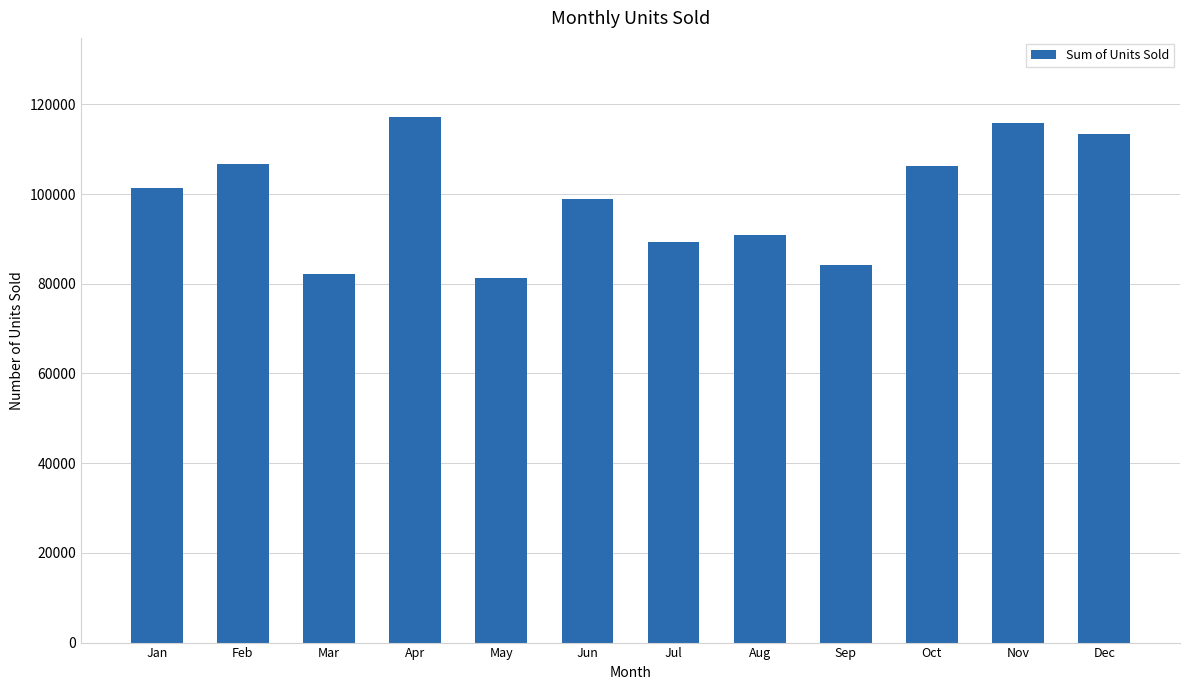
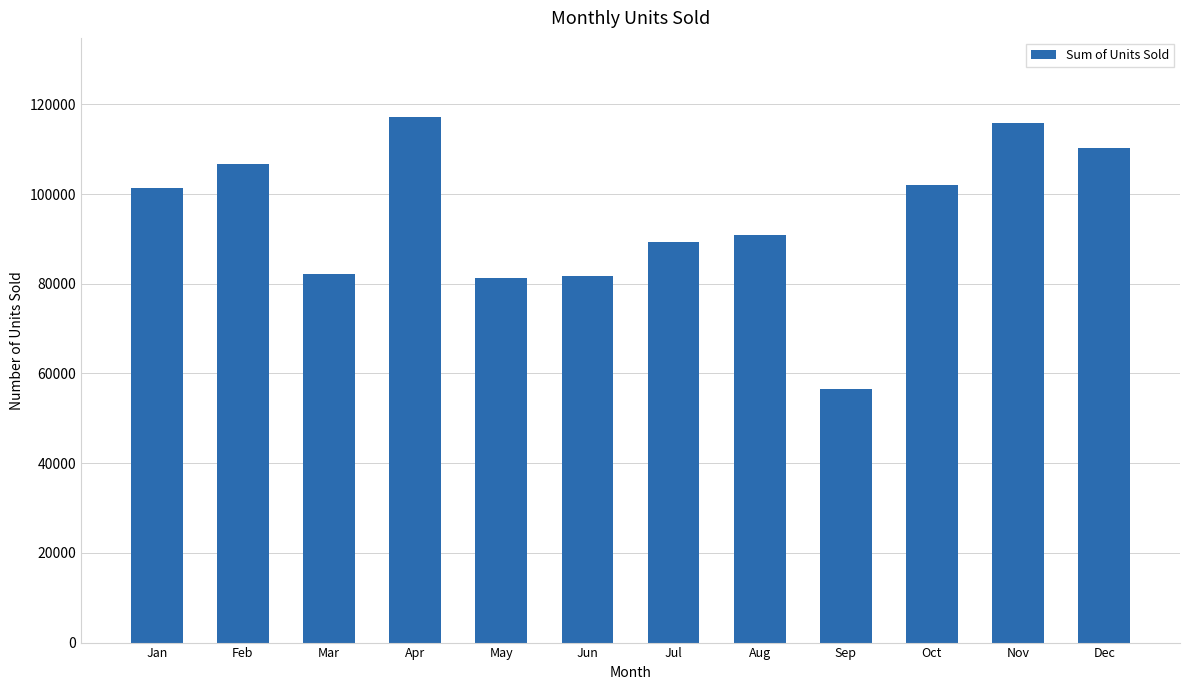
Jun: 99000 -> 82000
Sep: 84000 -> 57000
Oct: 106000 -> 102000
Dec: 113000 -> 110000
